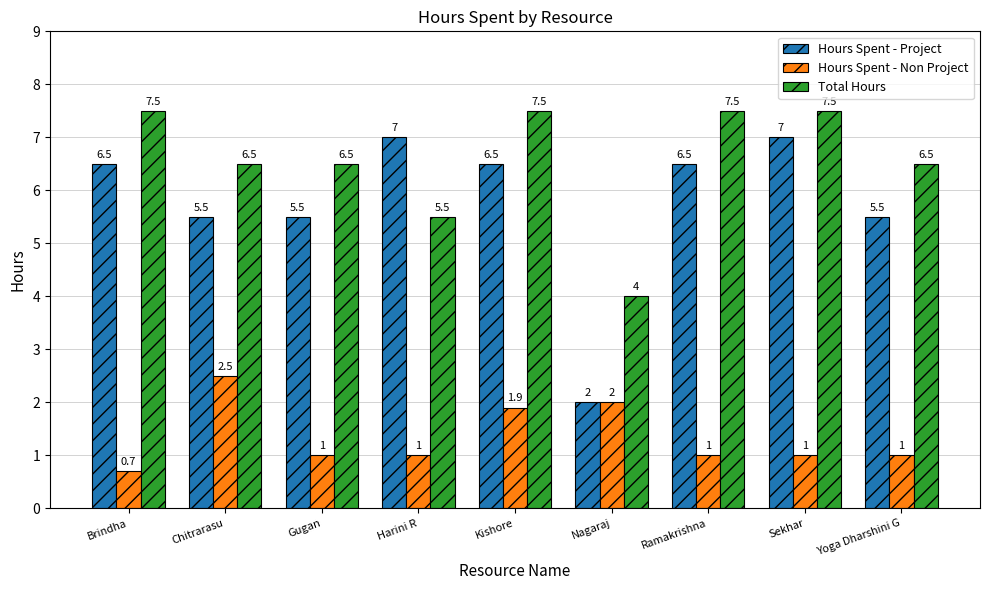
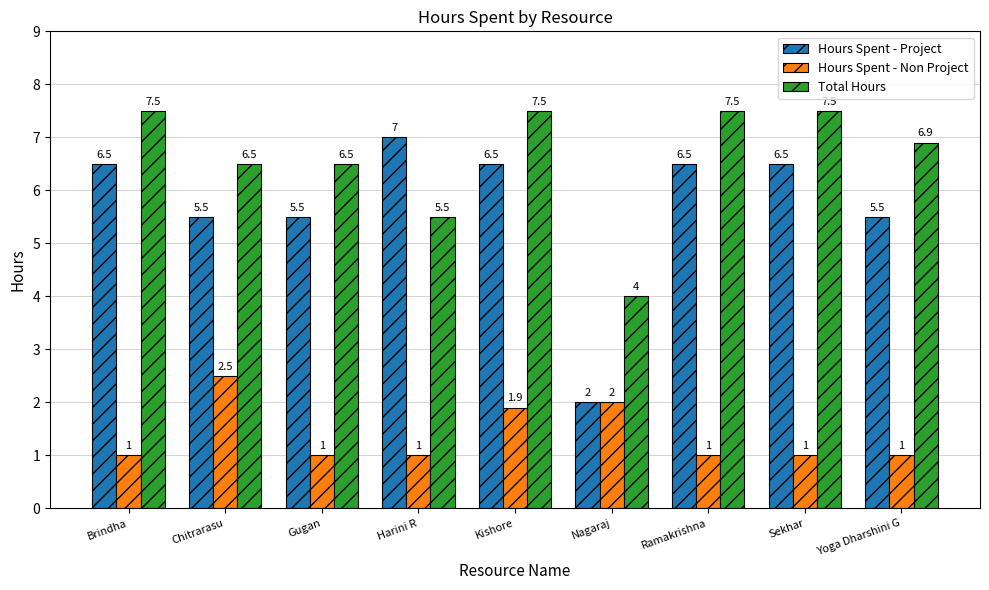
Hours Spent - Non Project, Brindha: 0.7 -> 1
Hours Spent - Project, Sekhar: 7 -> 6.5
Total Hours, Yoga Dharshini G: 6.5 -> 6.9
